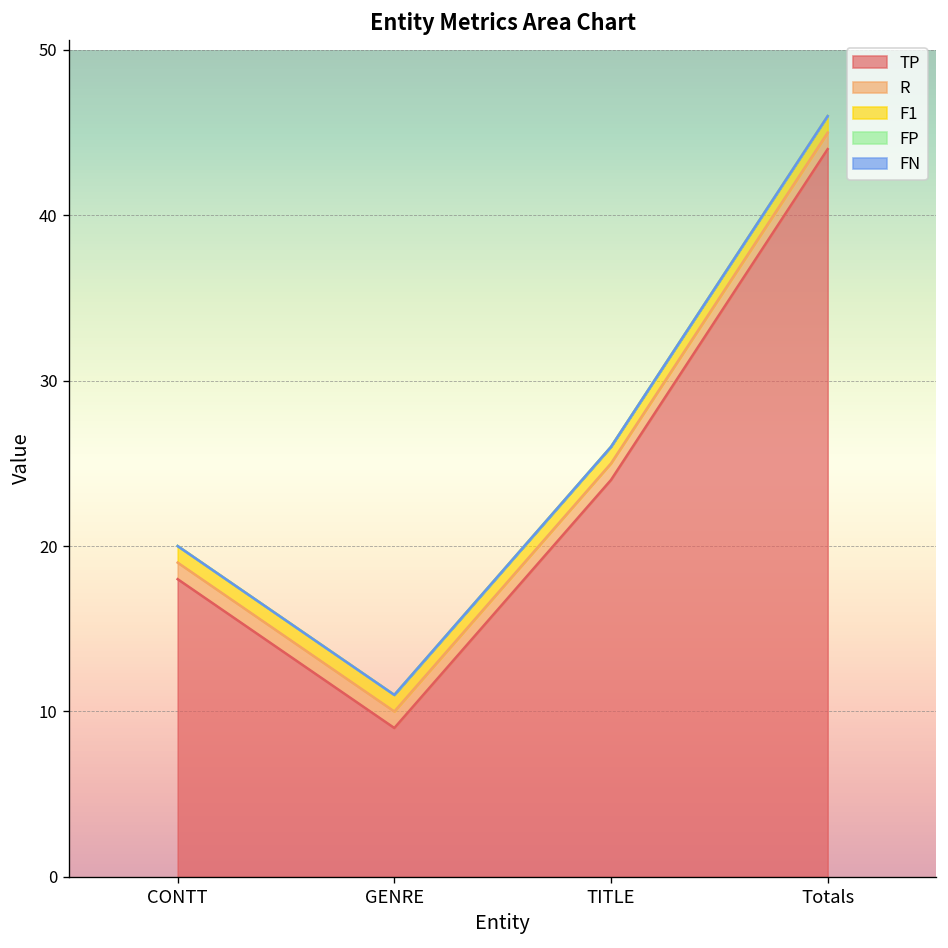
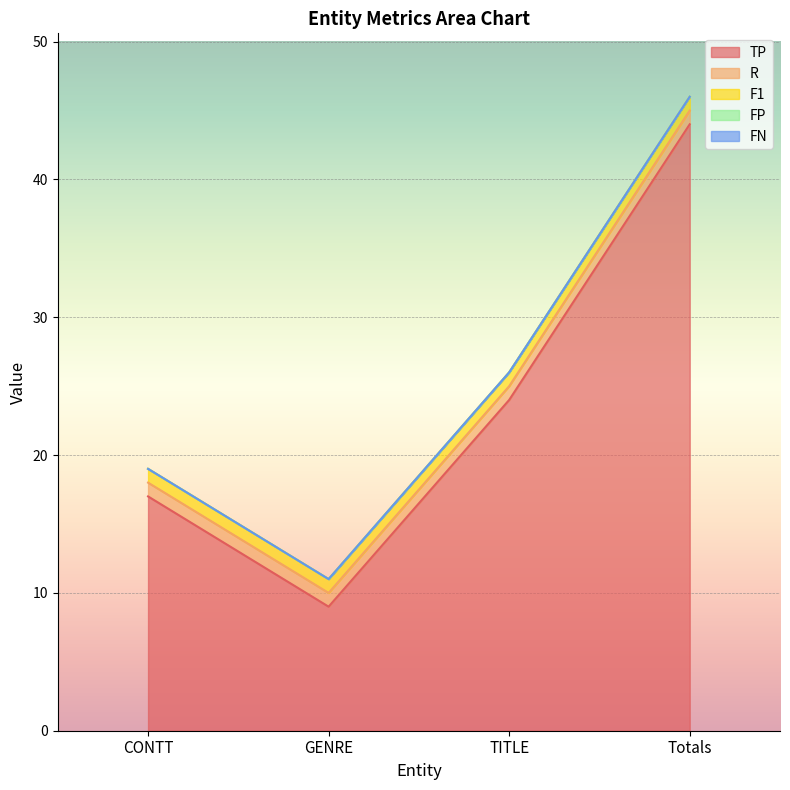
TP, CONTT: 18 -> 17
